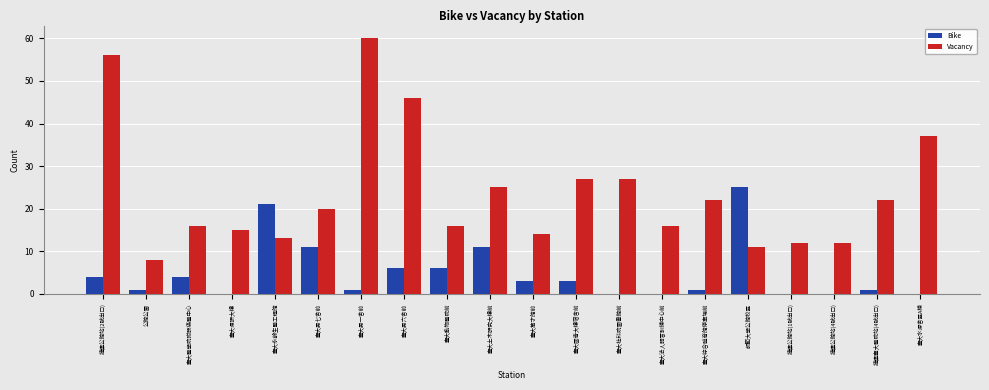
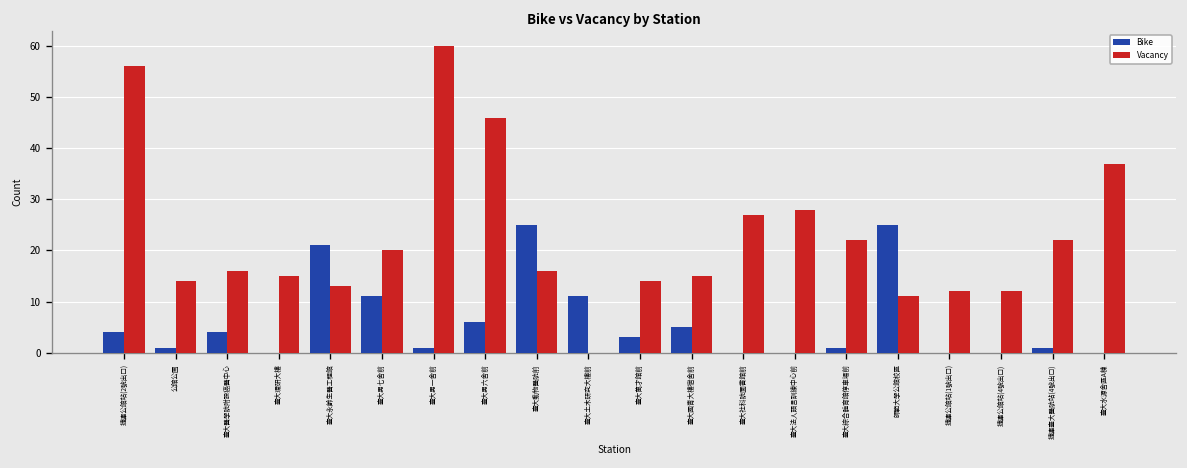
Vacancy, 公館公園: 8 -> 14
Bike, 臺大動物醫院前: 6 -> 25
Vacancy, 臺大土木研究大樓前: 25 -> 0
Bike, 臺大國青大樓宿舍前: 3 -> 5
Vacancy, 臺大國青大樓宿舍前: 27 -> 15
Vacancy, 臺大法人語言訓練中心前: 16 -> 28
